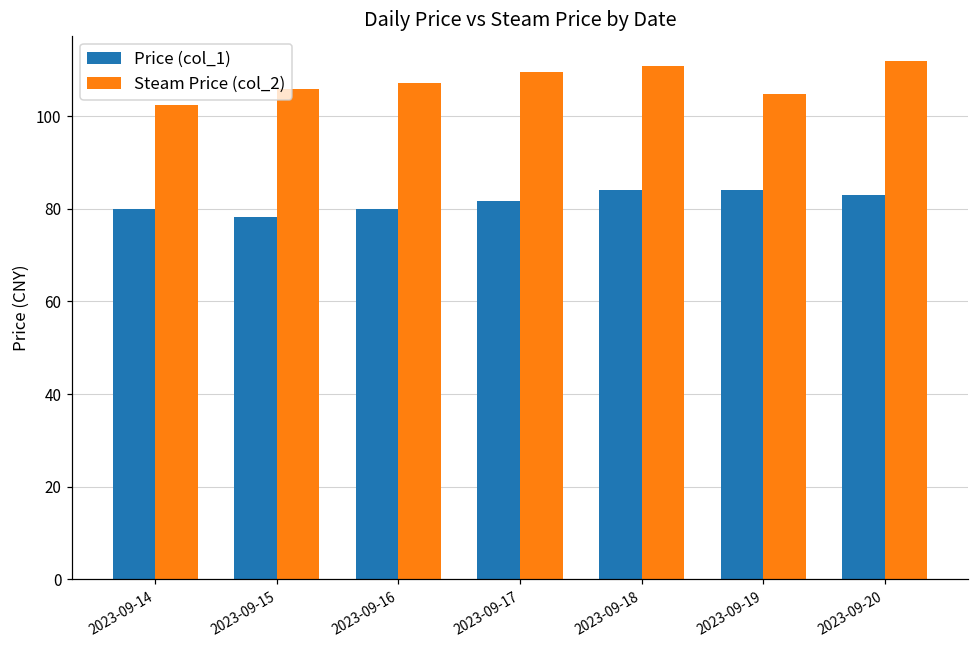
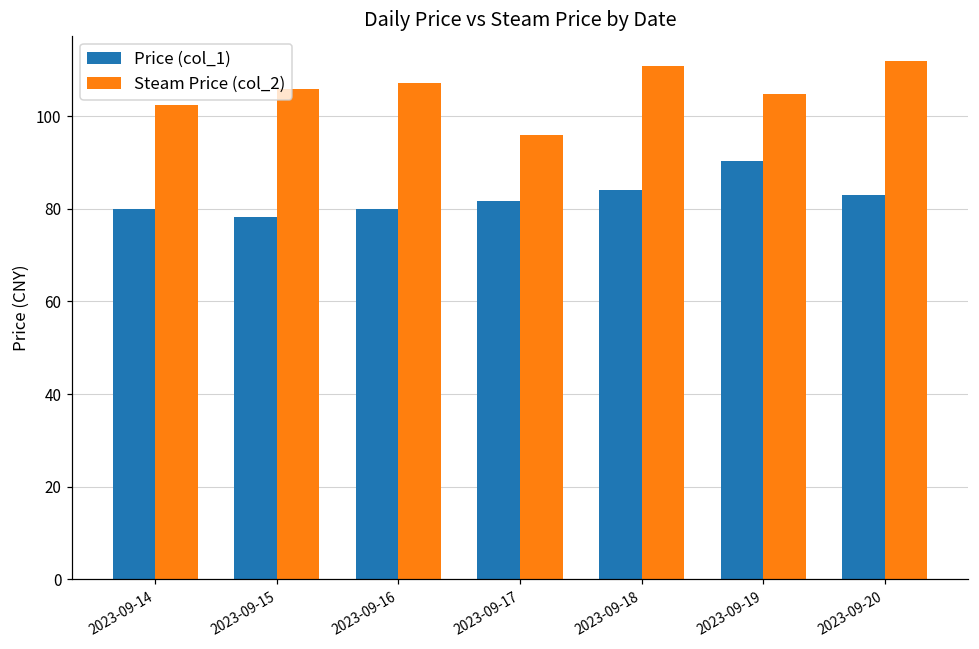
Steam Price (col_2), 2023-09-17: 110 -> 96
Price (col_1), 2023-09-19: 84 -> 90
